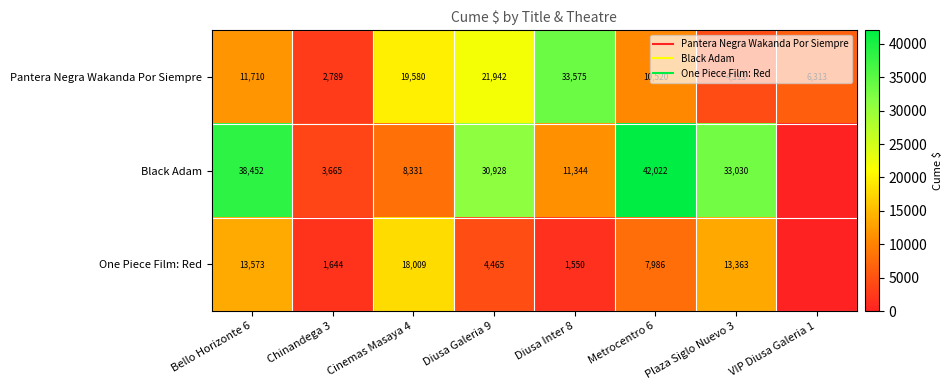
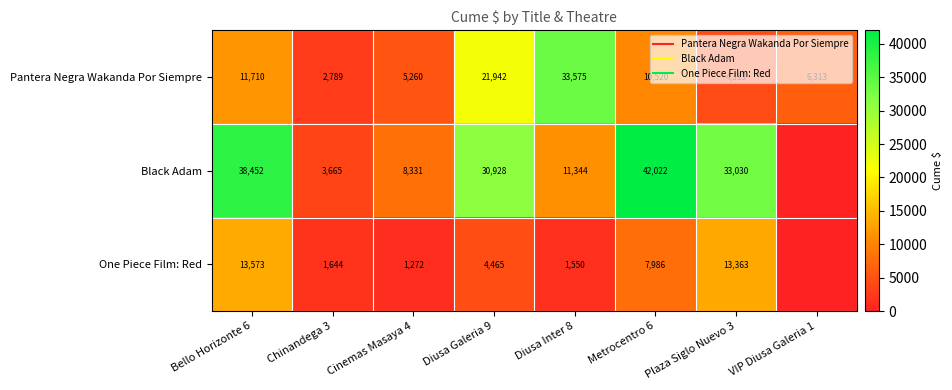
Pantera Negra Wakanda Por Siempre, Cinemas Masaya 4: 19,580 -> 5,260
One Piece Film: Red, Cinemas Masaya 4: 18,009 -> 1,272
